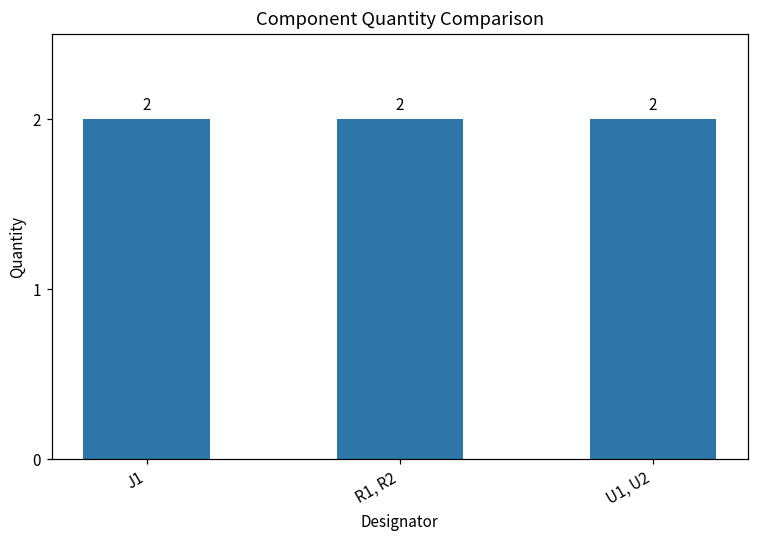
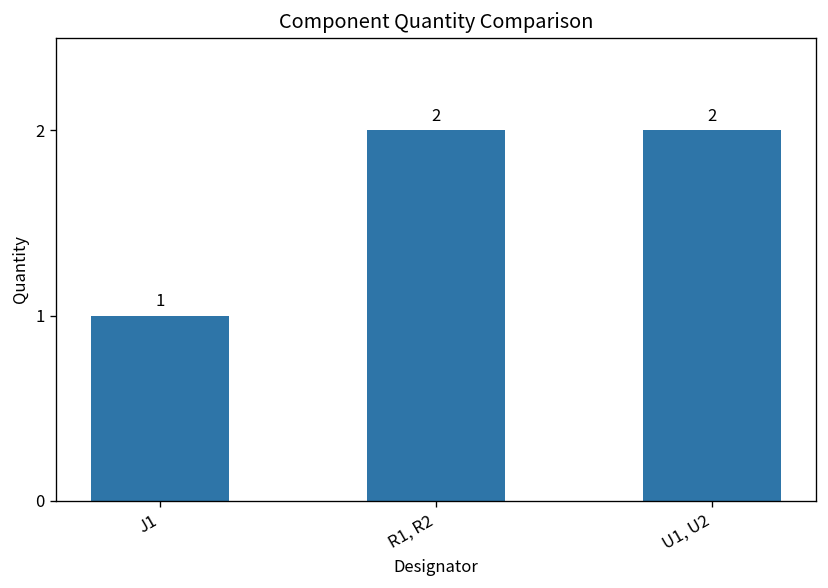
J1: 2 -> 1
